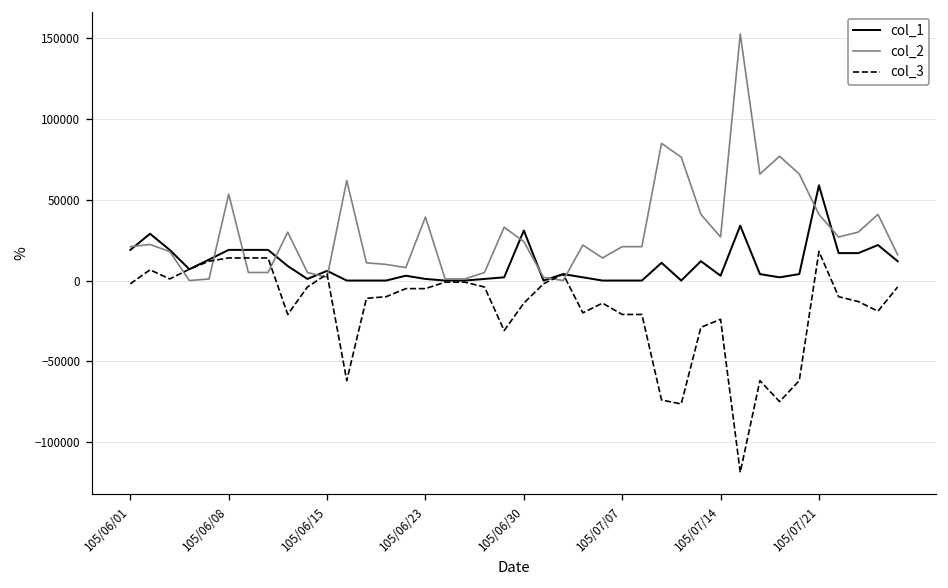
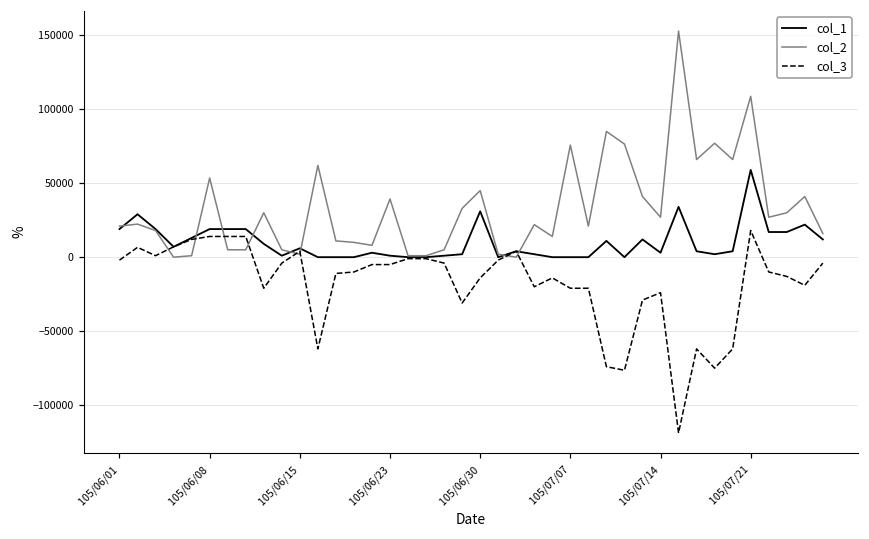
col_2, 105/06/30: 24000 -> 45000
col_2, 105/07/07: 21000 -> 76000
col_2, 105/07/21: 41000 -> 109000
